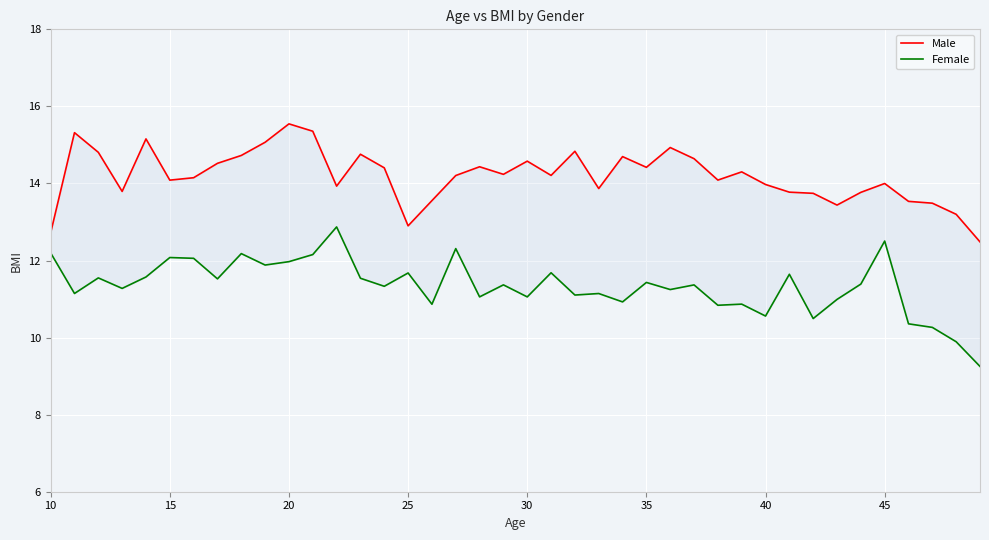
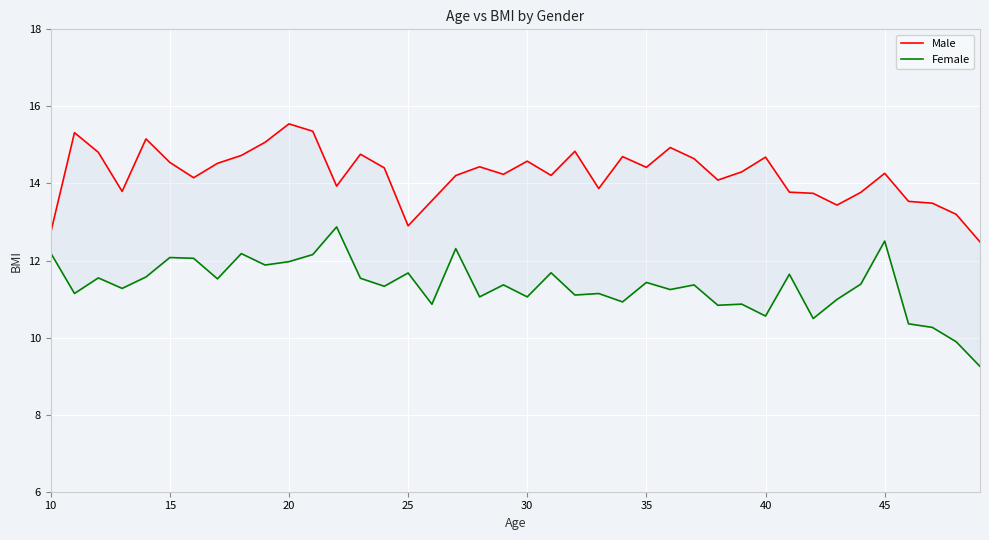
Male, 15: 14.1 -> 14.5
Male, 40: 14.0 -> 14.7
Male, 45: 14.0 -> 14.3
